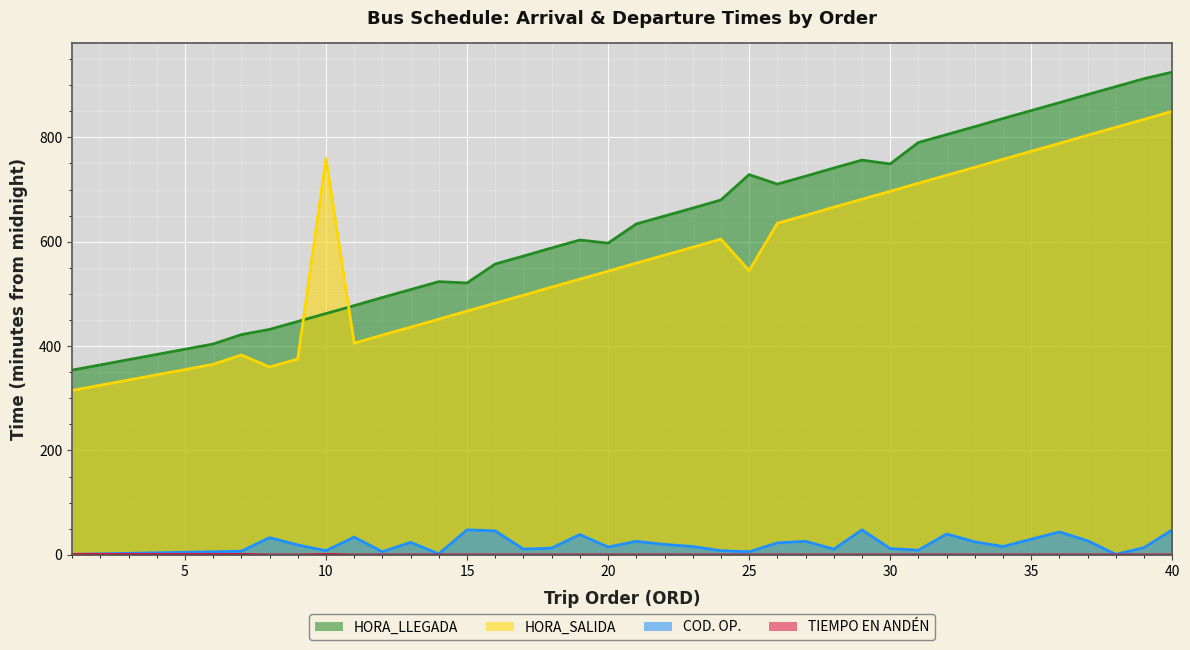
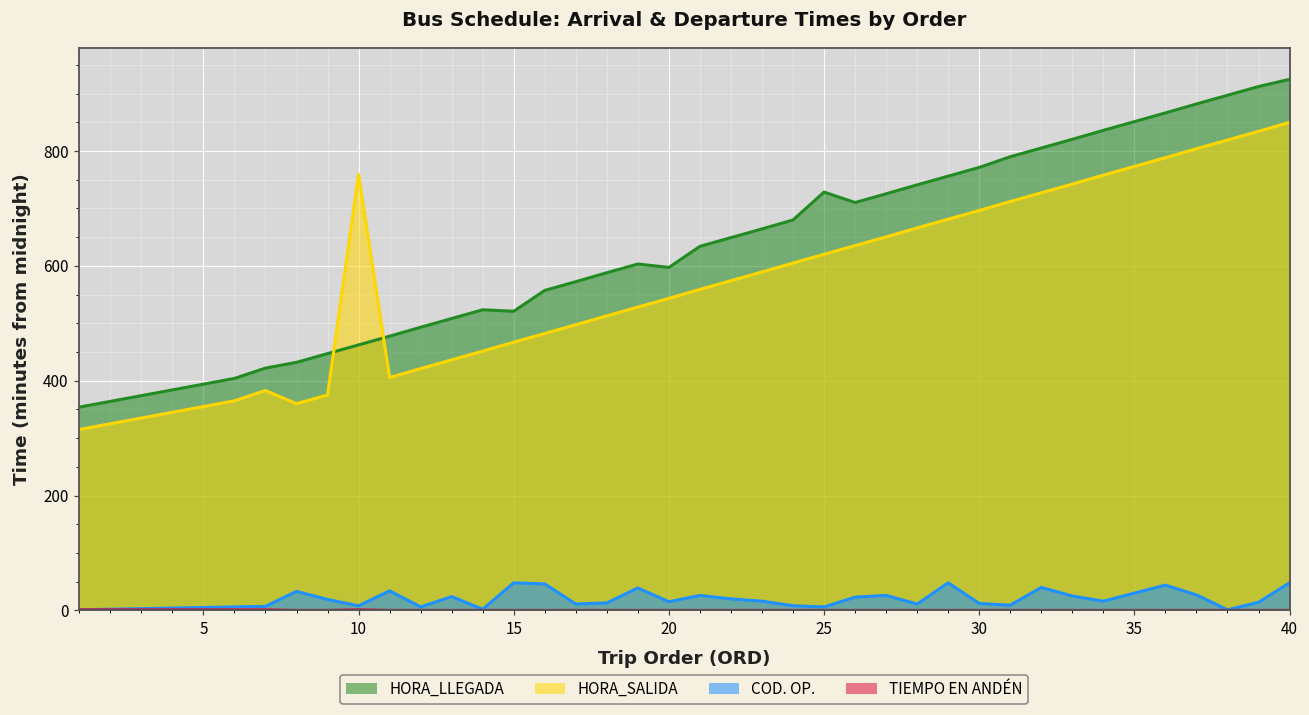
HORA_SALIDA, 25: 540 -> 620
HORA_LLEGADA, 30: 750 -> 770
